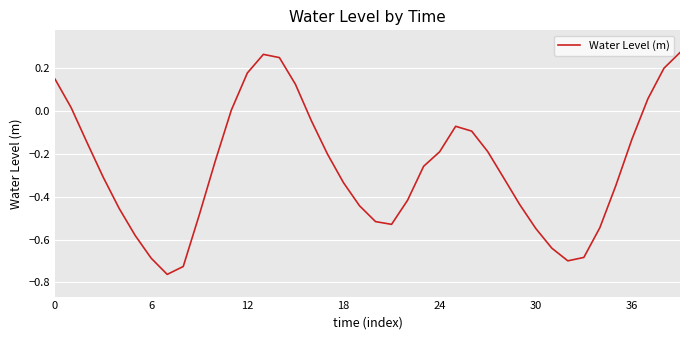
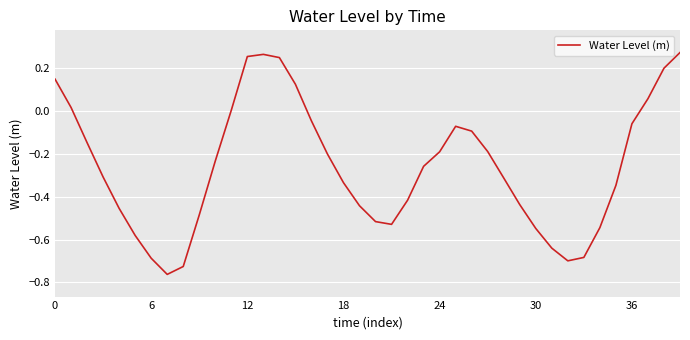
12: 0.18 -> 0.25
36: -0.13 -> -0.06
